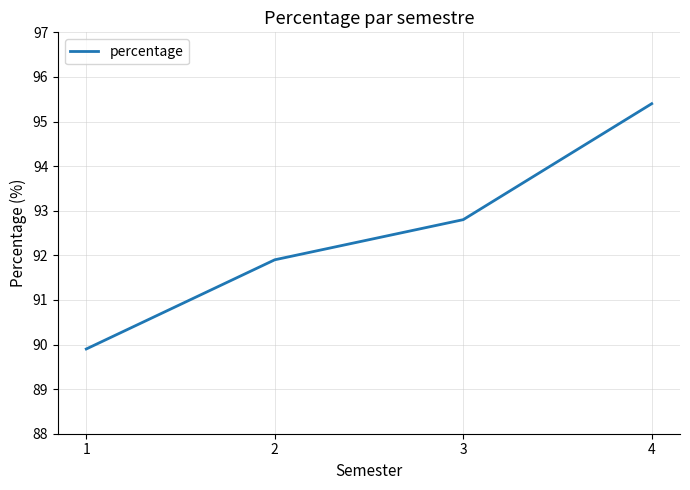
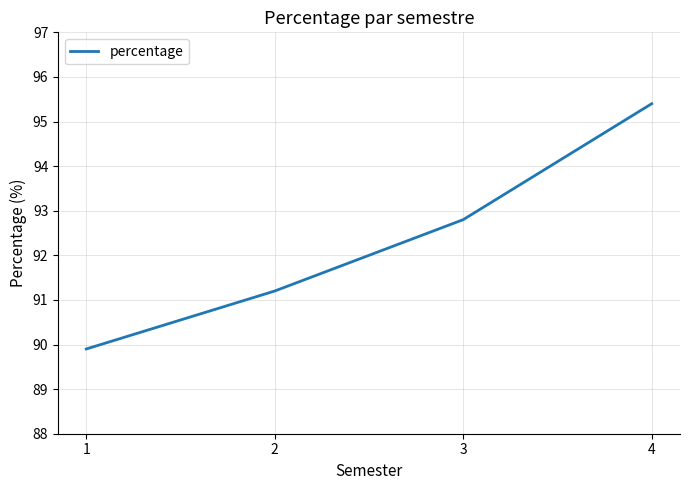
2: 91.9 -> 91.2
